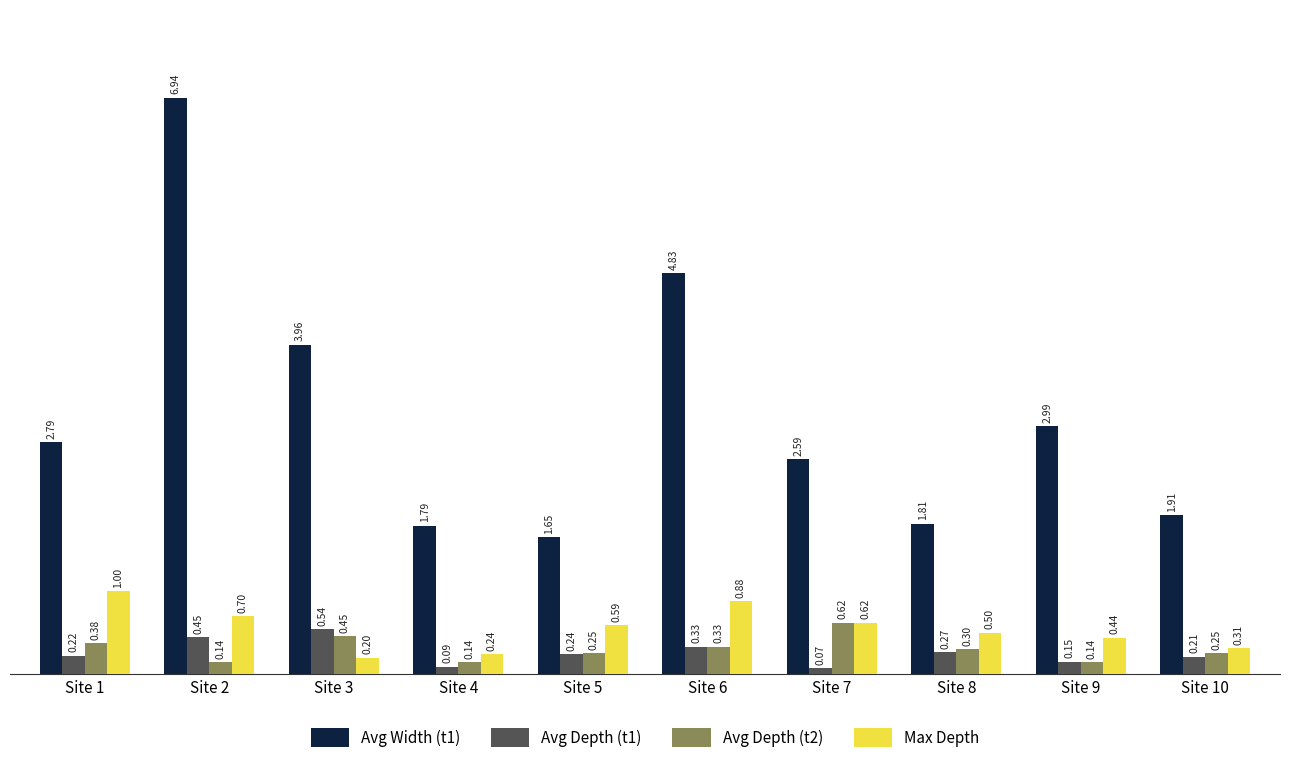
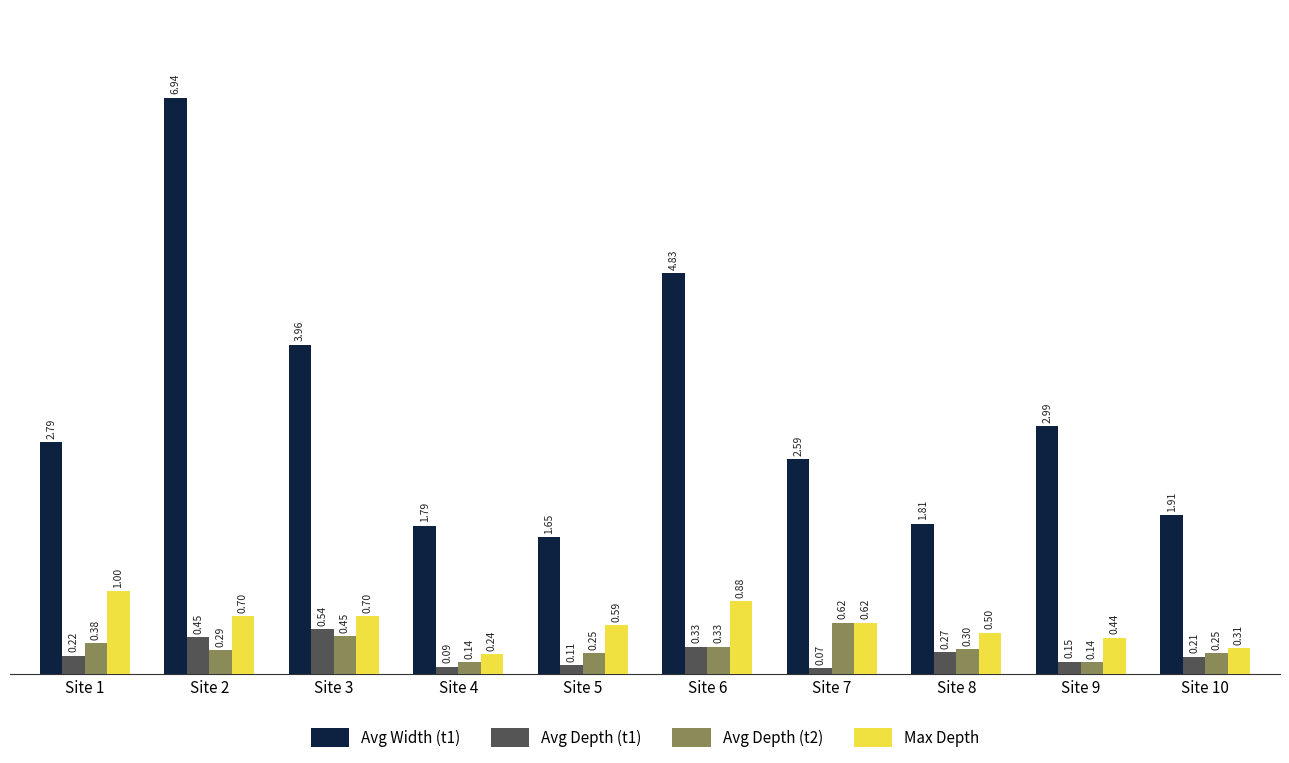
Avg Depth (t2), Site 2: 0.14 -> 0.29
Max Depth, Site 3: 0.20 -> 0.70
Avg Depth (t1), Site 5: 0.24 -> 0.11
